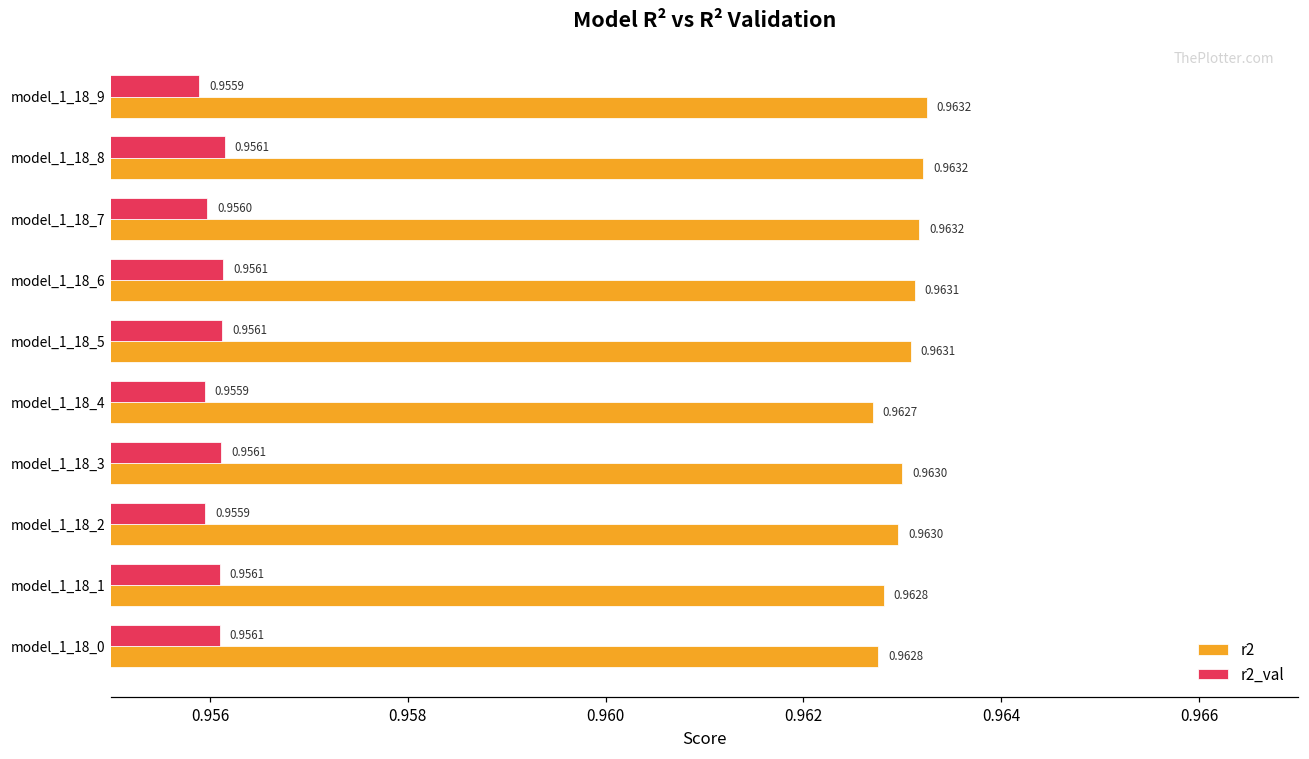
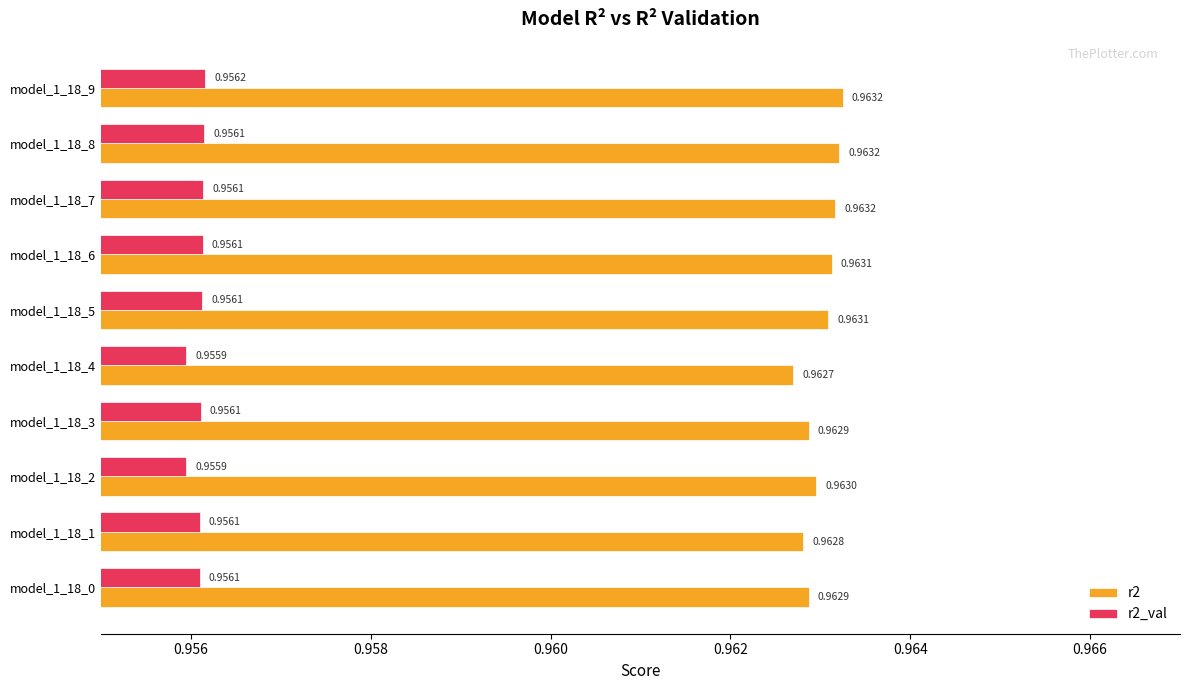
r2_val, model_1_18_9: 0.9559 -> 0.9562
r2_val, model_1_18_7: 0.9560 -> 0.9561
r2, model_1_18_3: 0.9630 -> 0.9629
r2, model_1_18_0: 0.9628 -> 0.9629
